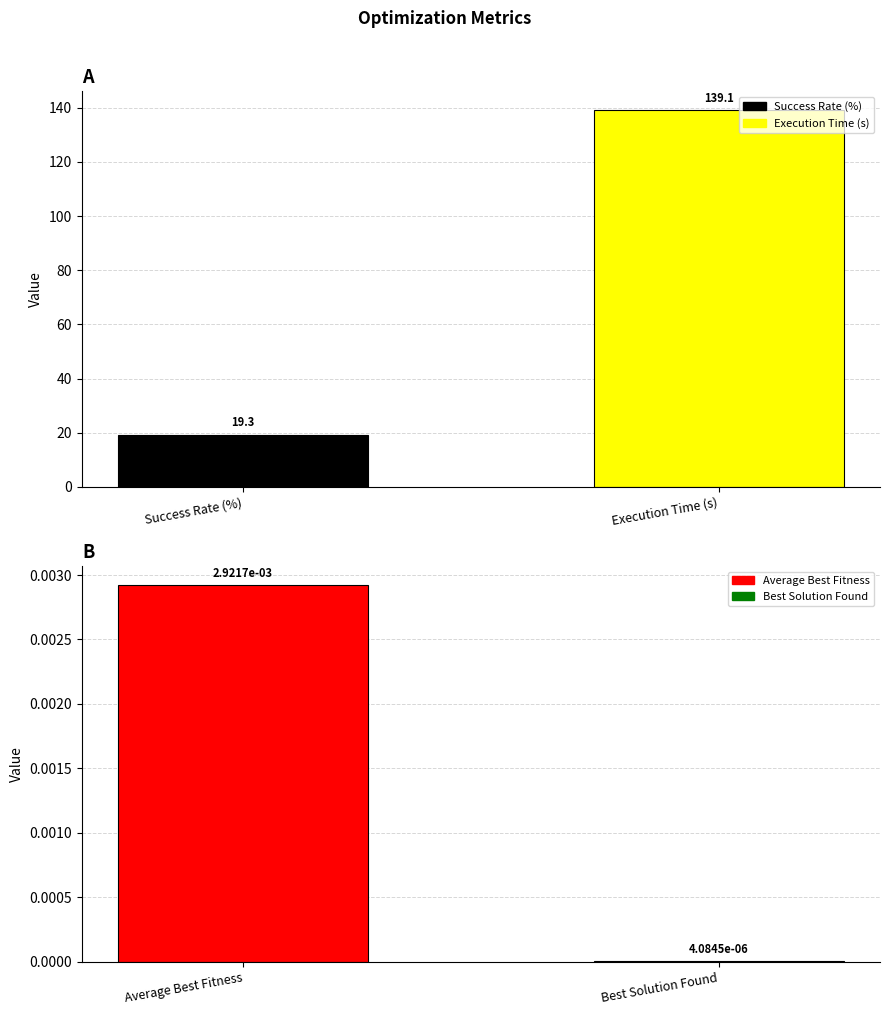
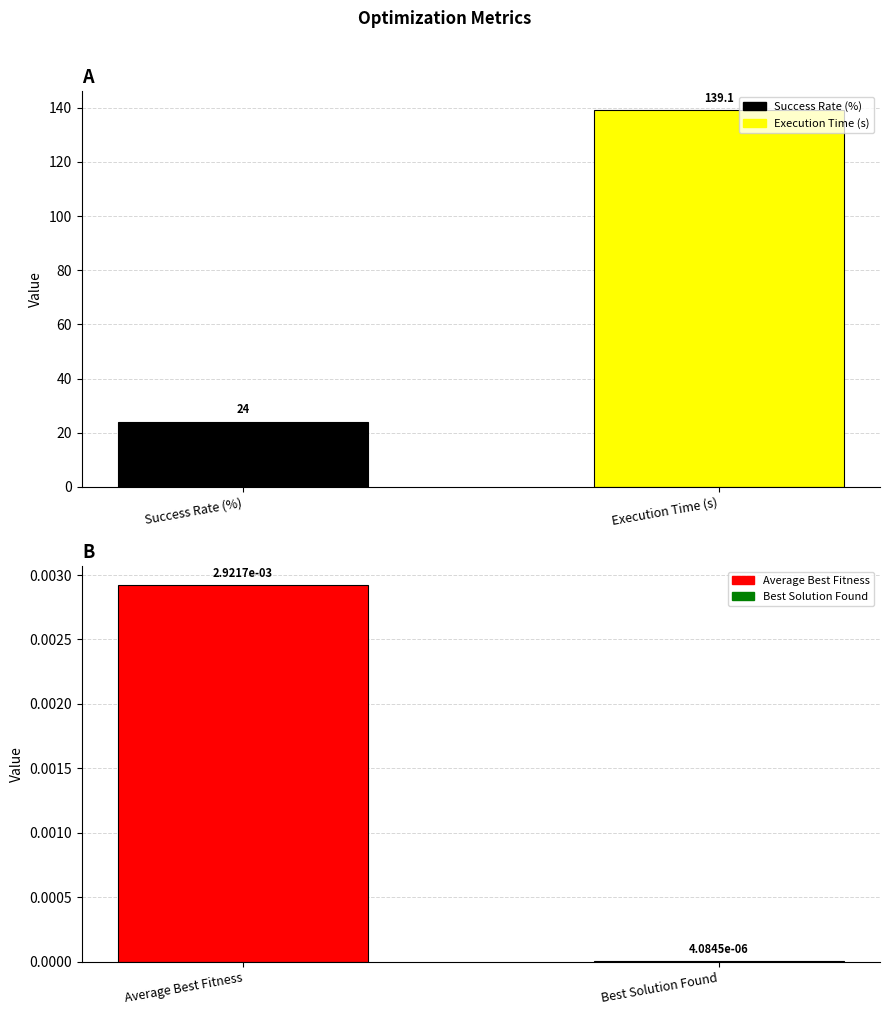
A, Success Rate (%): 19.3 -> 24
